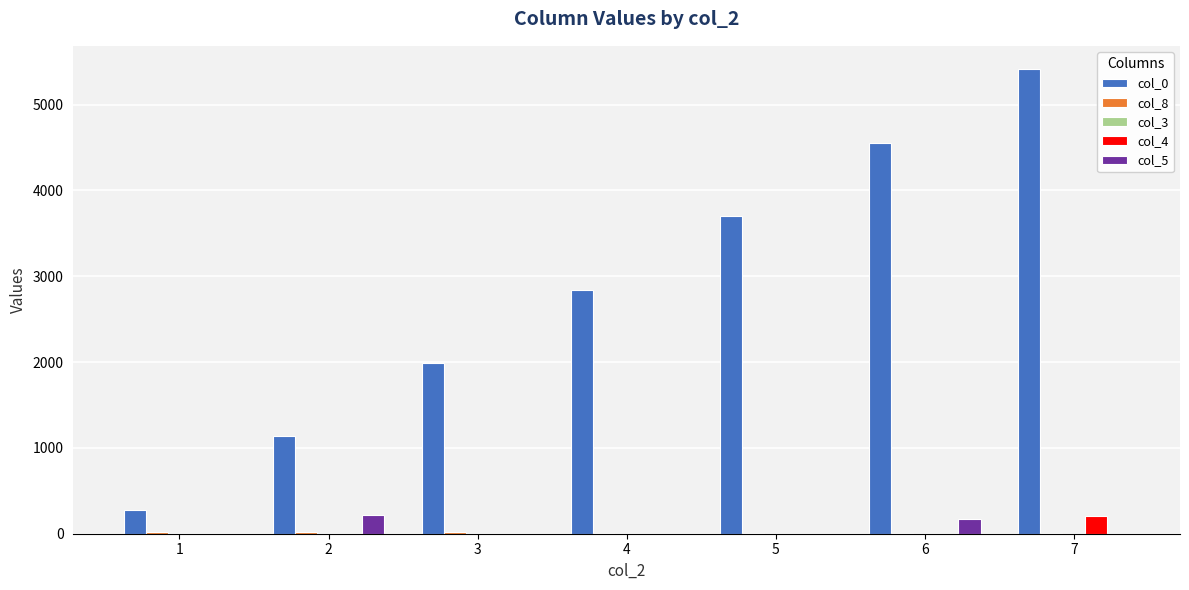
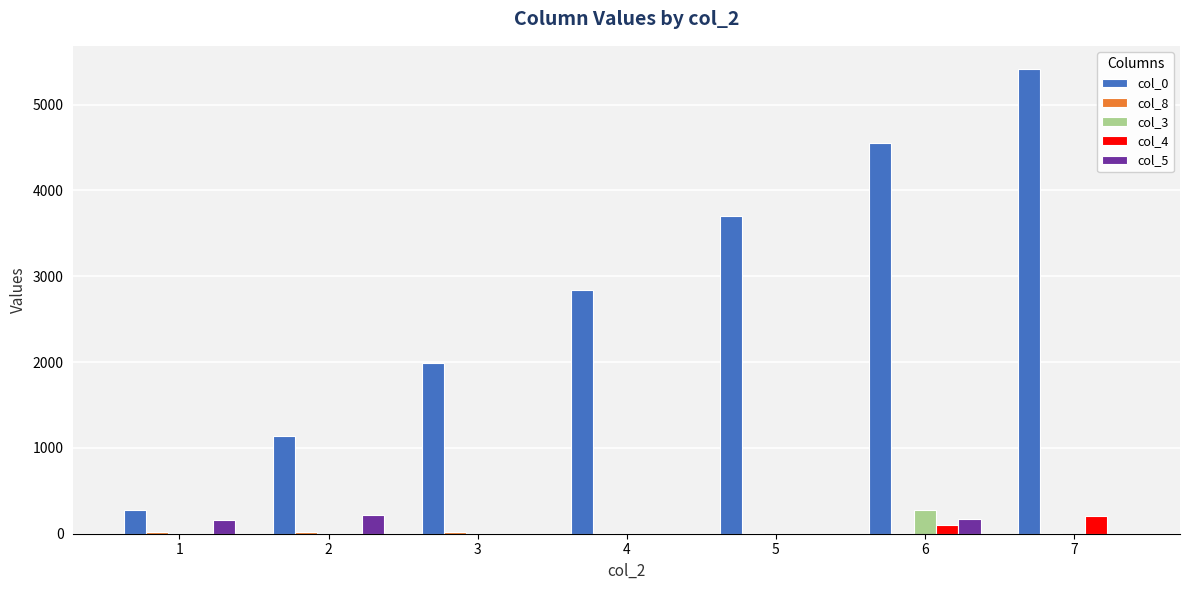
col_5, 1: 0 -> 200
col_3, 6: 0 -> 300
col_4, 6: 0 -> 100
